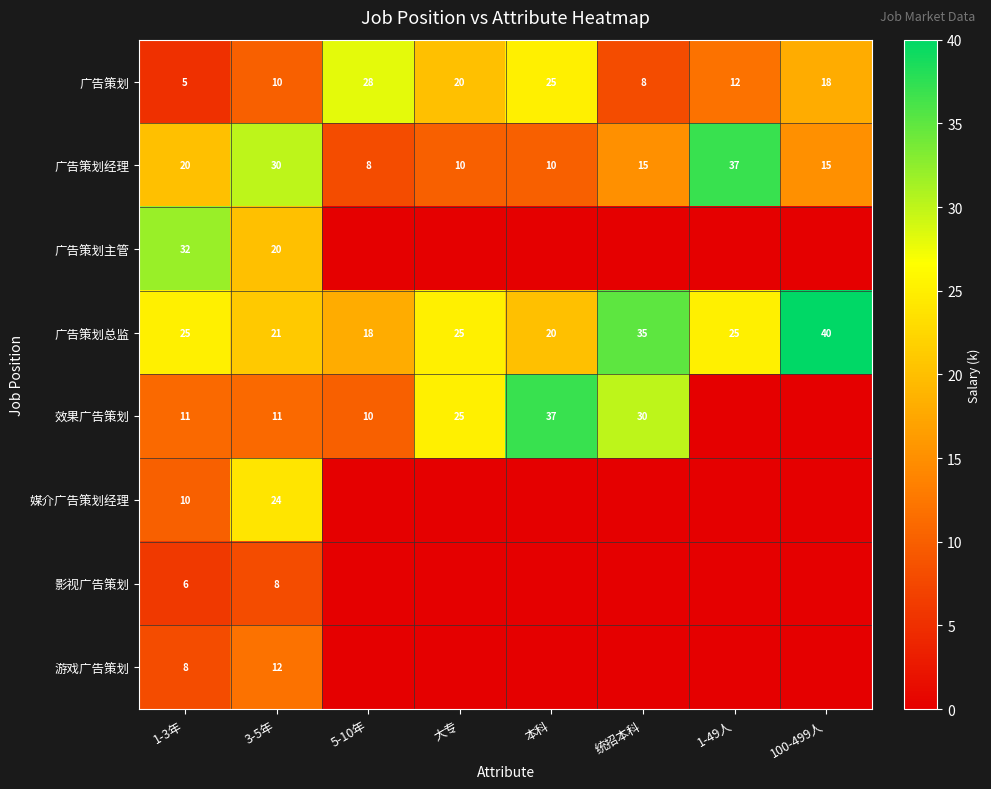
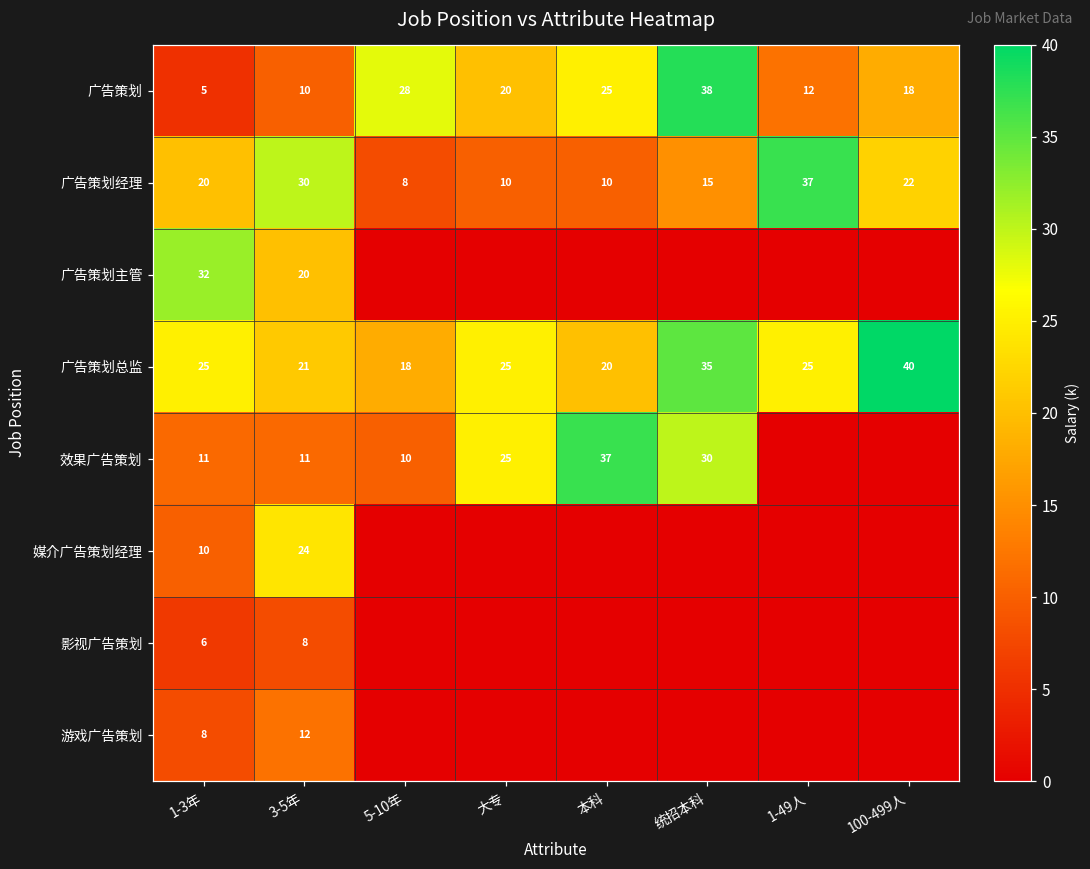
广告策划, 统招本科: 8 -> 38
广告策划经理, 100-499人: 15 -> 22
